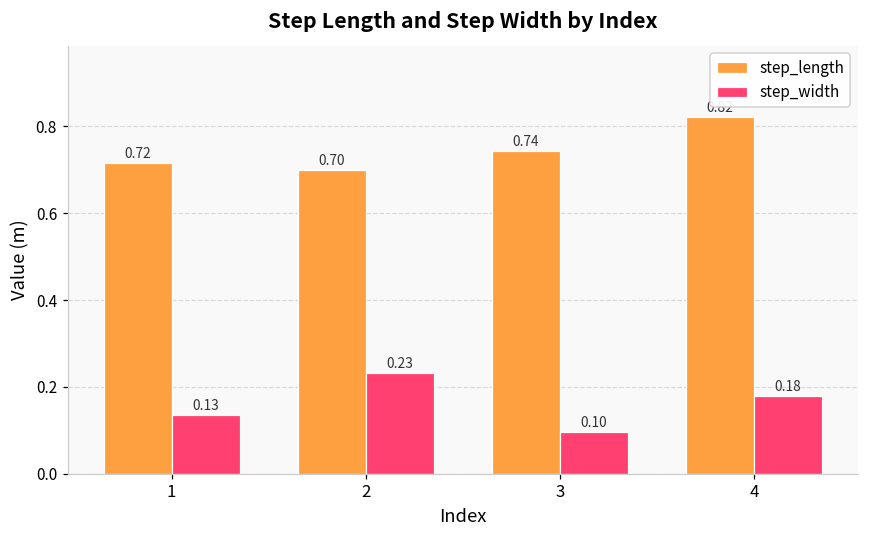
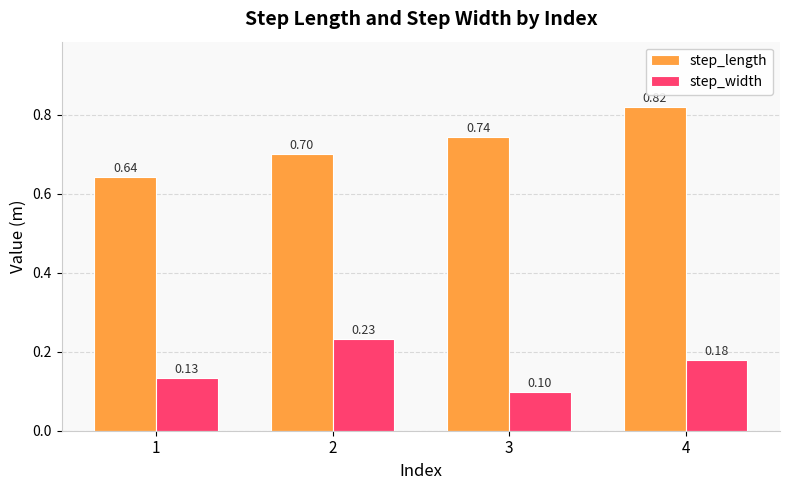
step_length, 1: 0.72 -> 0.64
